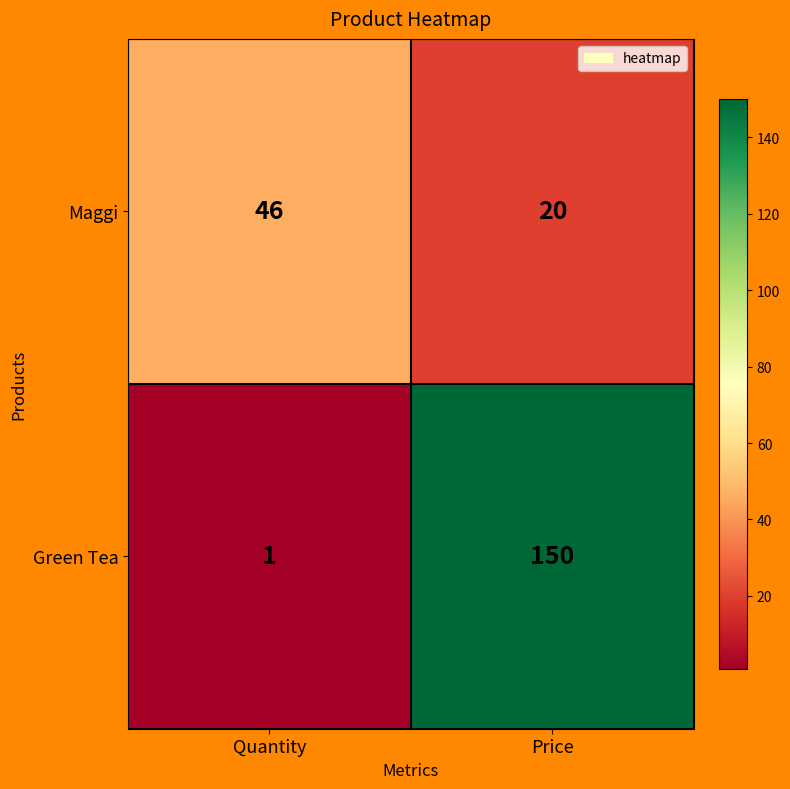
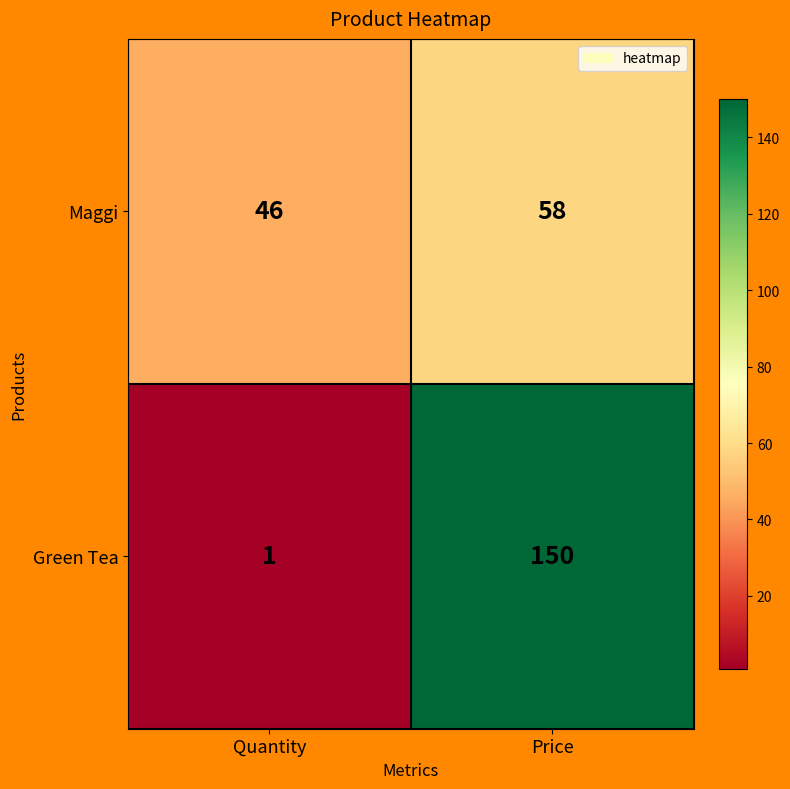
Maggi, Price: 20 -> 58
